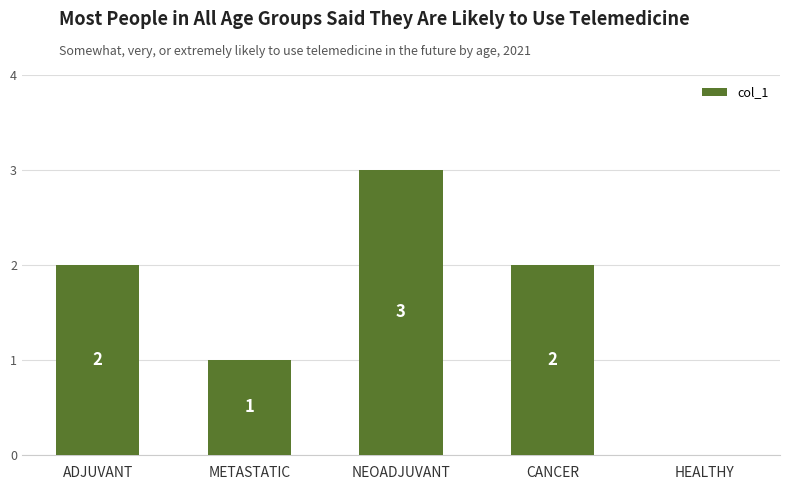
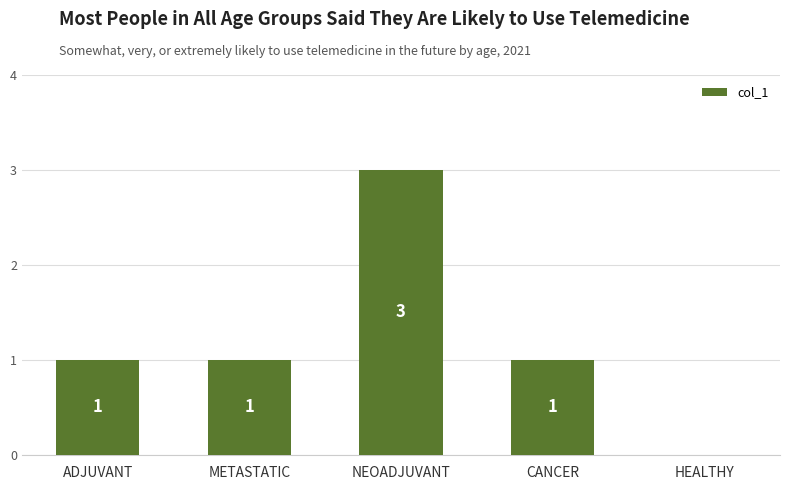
ADJUVANT: 2 -> 1
CANCER: 2 -> 1
